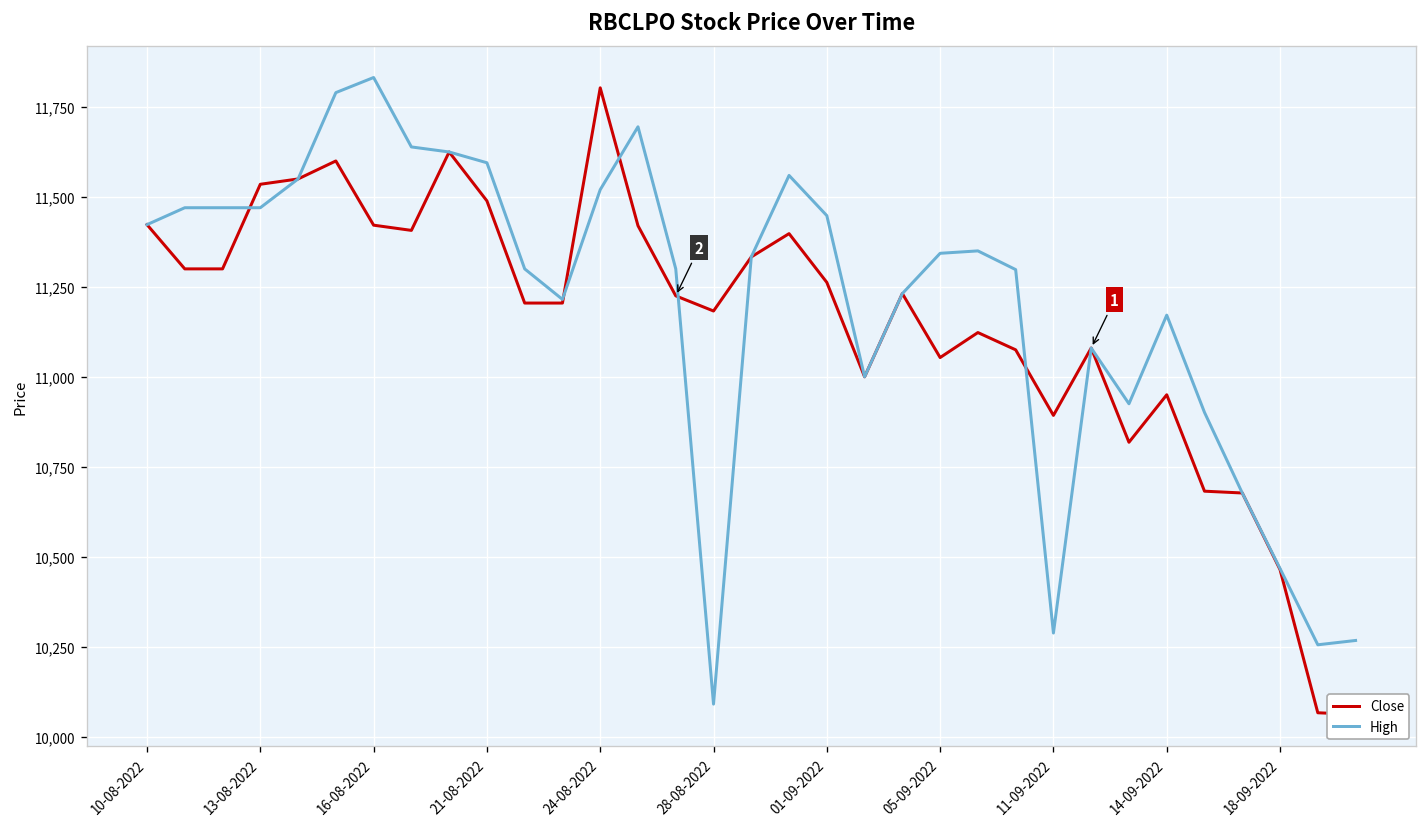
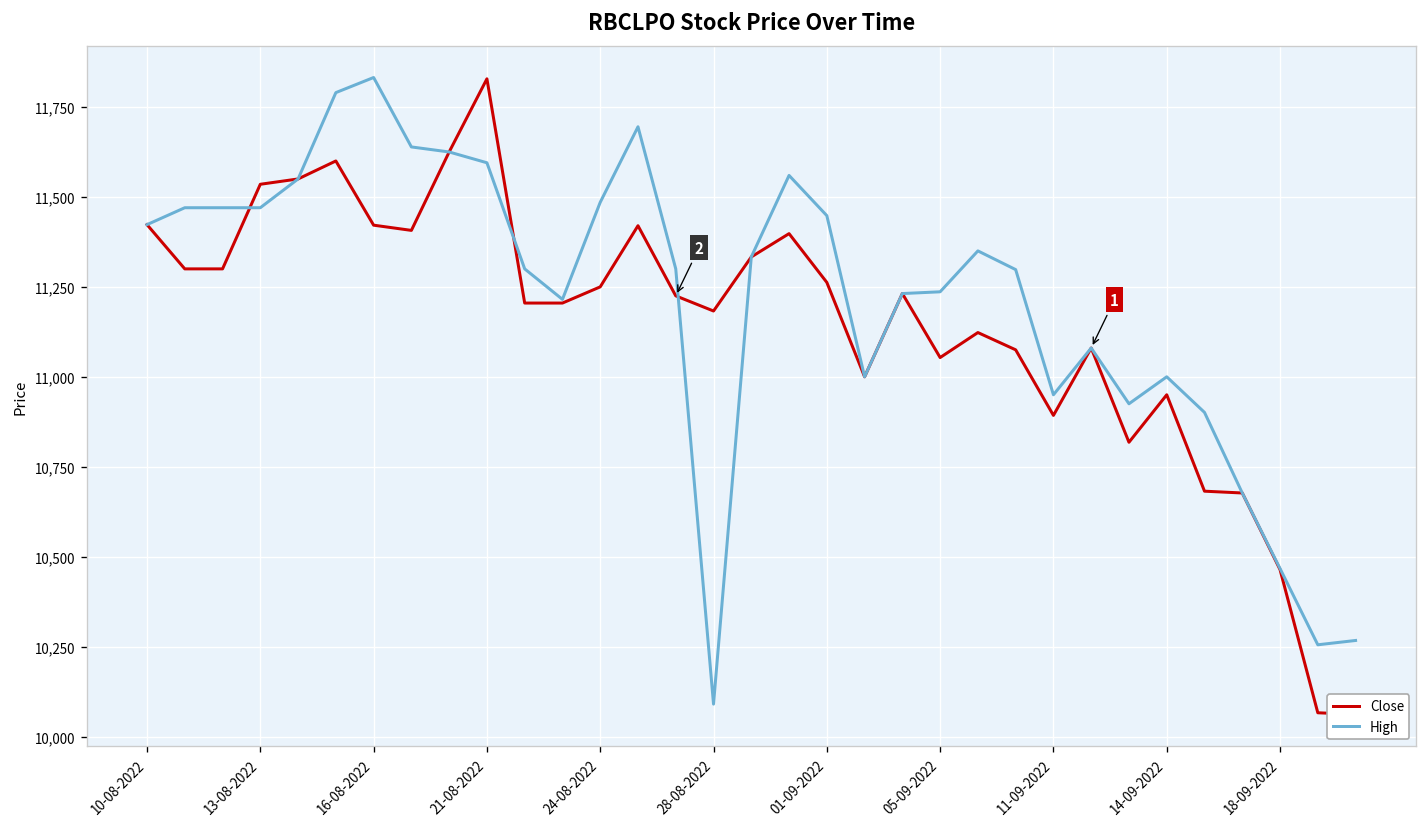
Close, 21-08-2022: 11,490 -> 11,830
Close, 24-08-2022: 11,800 -> 11,250
High, 24-08-2022: 11,520 -> 11,490
High, 05-09-2022: 11,340 -> 11,240
High, 11-09-2022: 10,290 -> 10,950
High, 14-09-2022: 11,170 -> 11,000
